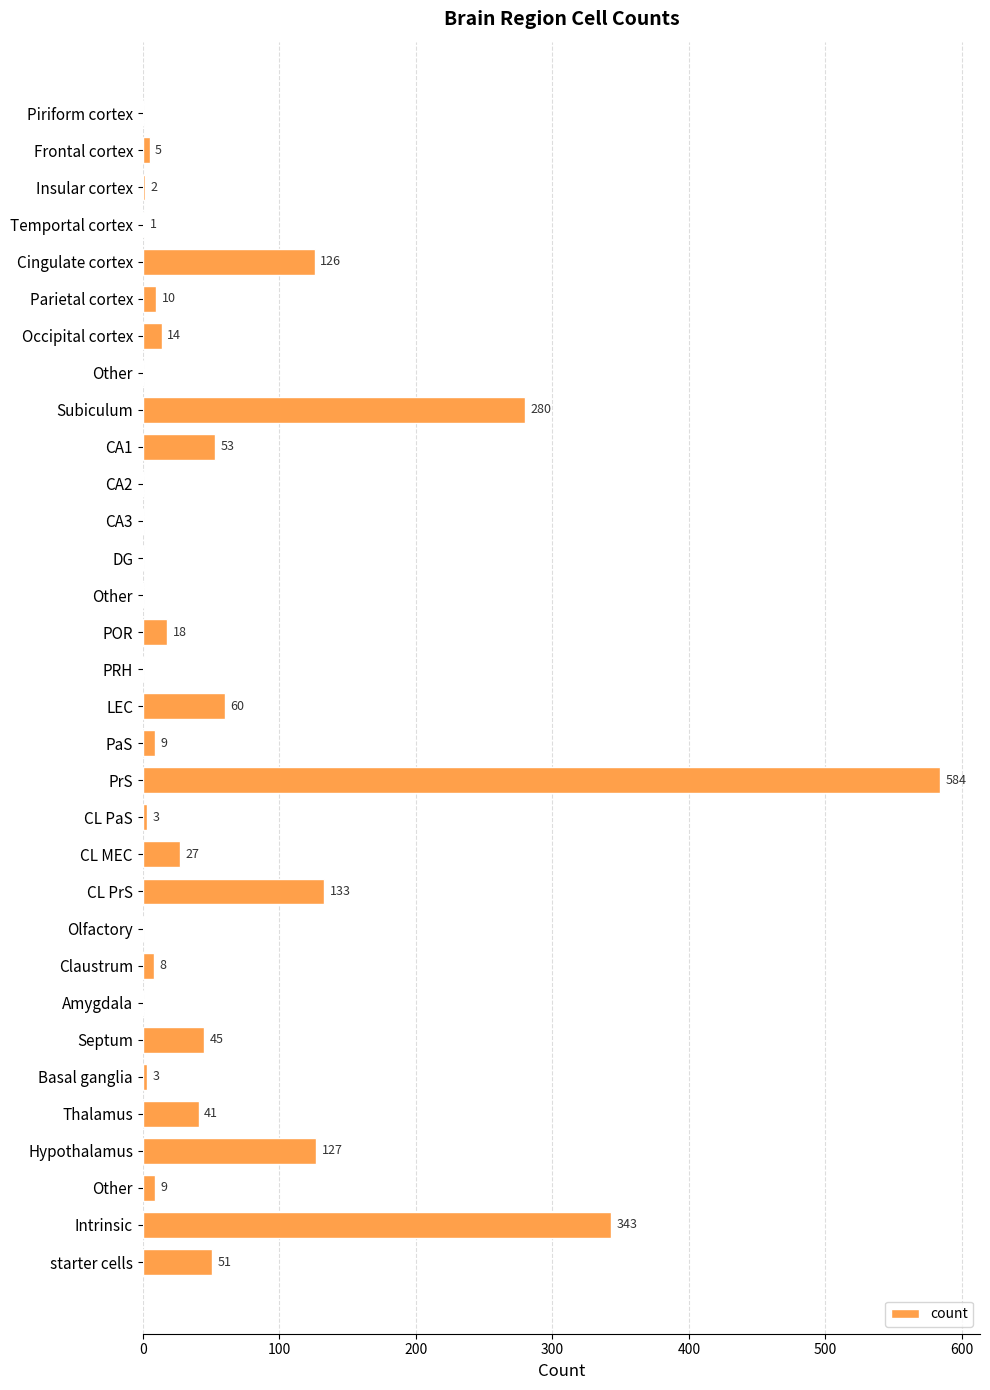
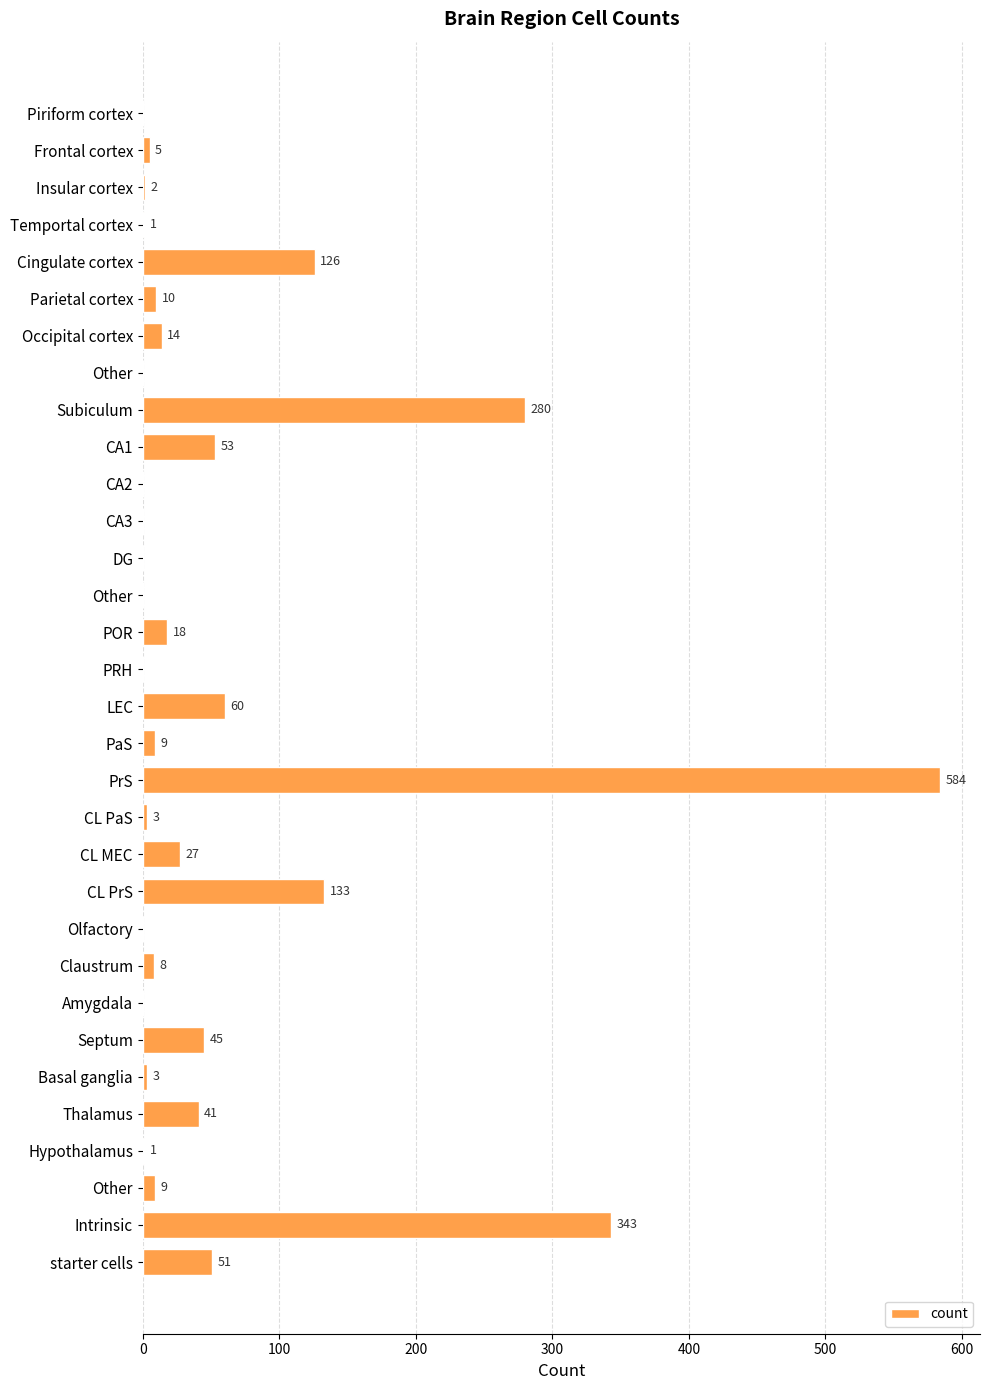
Hypothalamus: 127 -> 1
